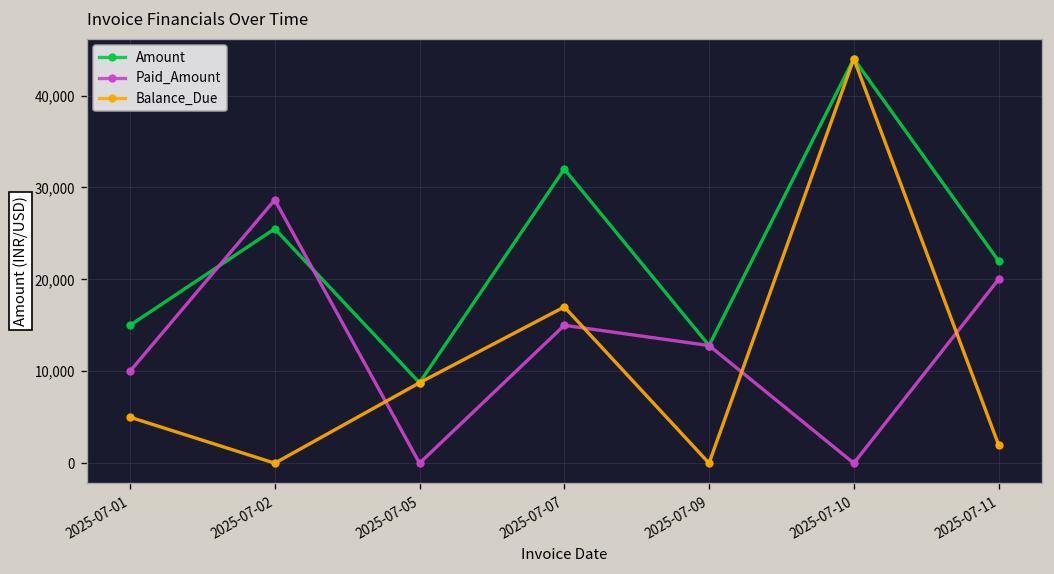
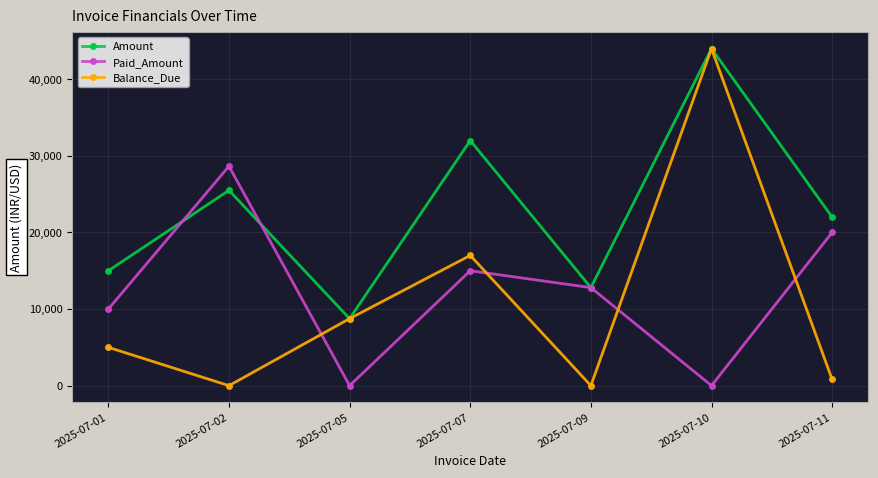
Balance_Due, 2025-07-11: 2,000 -> 1,000
